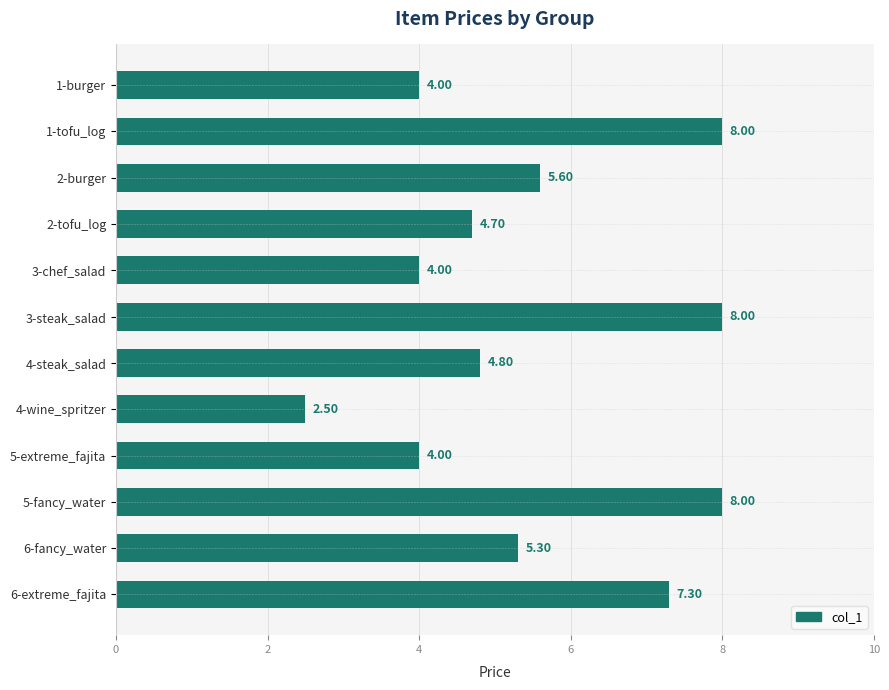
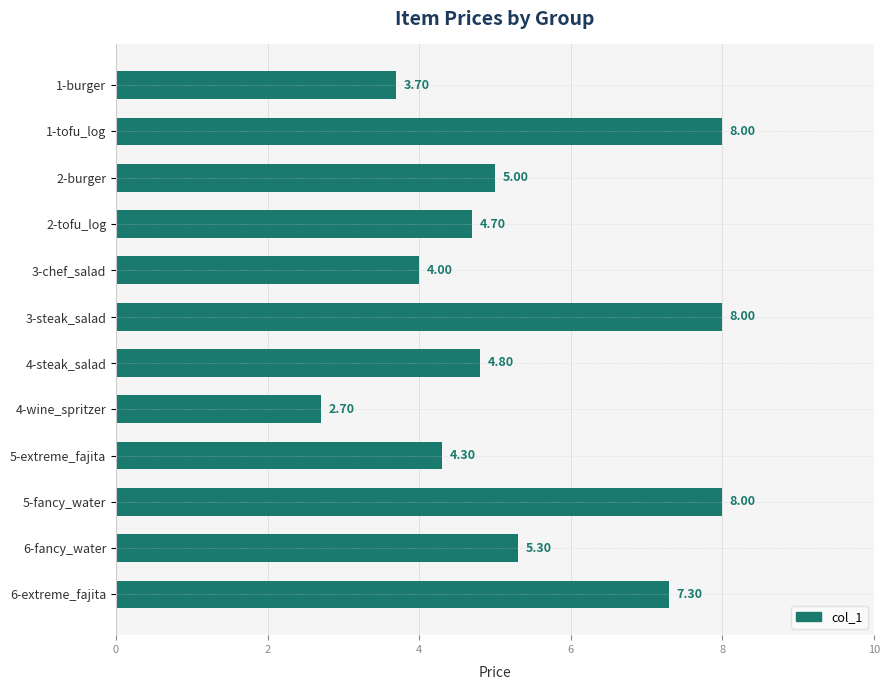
1-burger: 4.00 -> 3.70
2-burger: 5.60 -> 5.00
4-wine_spritzer: 2.50 -> 2.70
5-extreme_fajita: 4.00 -> 4.30
